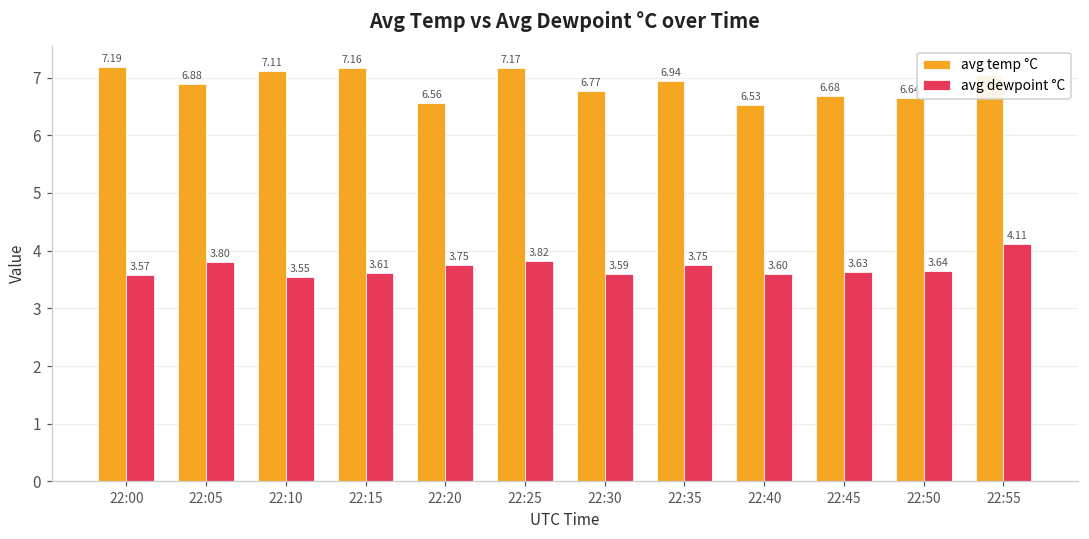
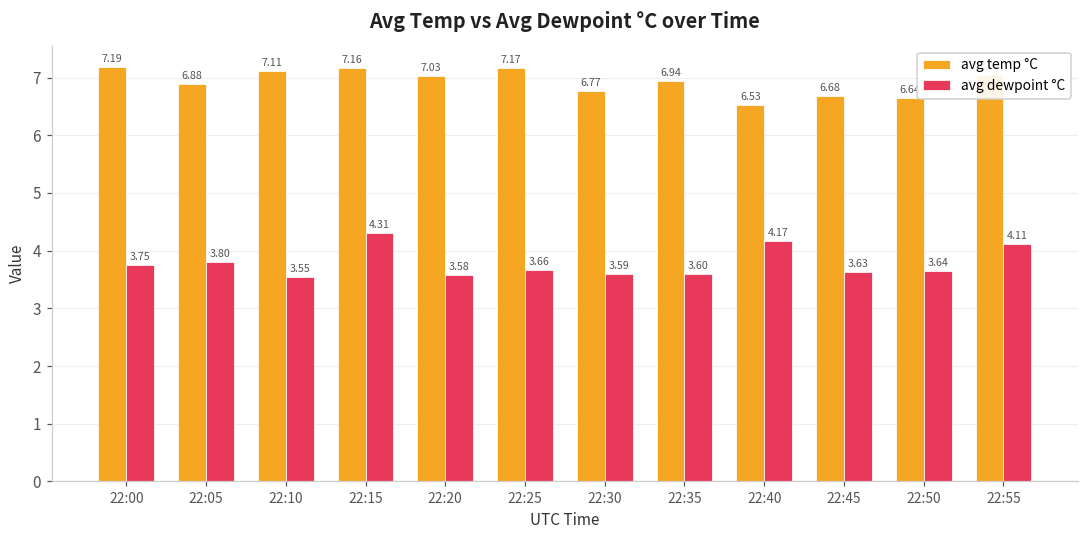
avg dewpoint °C, 22:00: 3.57 -> 3.75
avg dewpoint °C, 22:15: 3.61 -> 4.31
avg temp °C, 22:20: 6.56 -> 7.03
avg dewpoint °C, 22:20: 3.75 -> 3.58
avg dewpoint °C, 22:25: 3.82 -> 3.66
avg dewpoint °C, 22:35: 3.75 -> 3.60
avg dewpoint °C, 22:40: 3.60 -> 4.17
